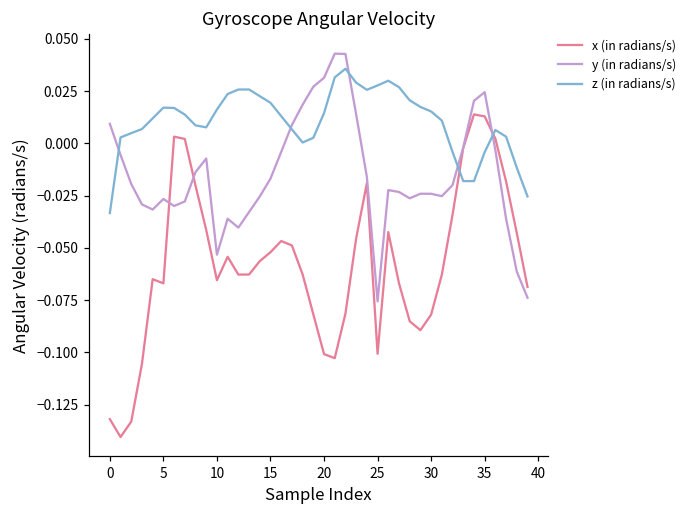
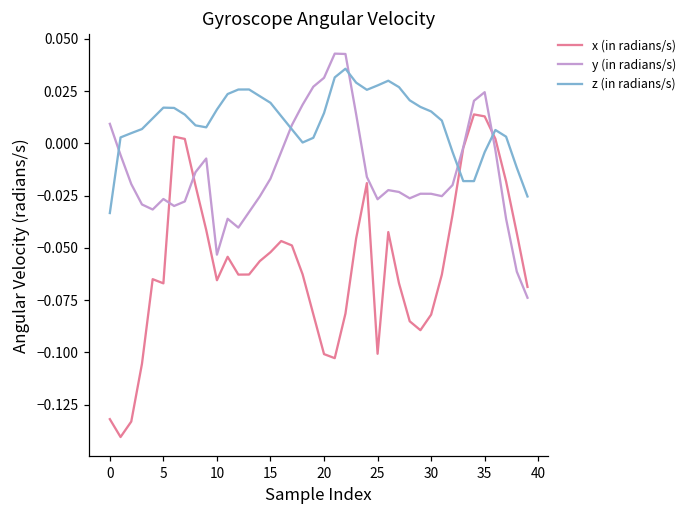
y (in radians/s), 25: -0.076 -> -0.027
